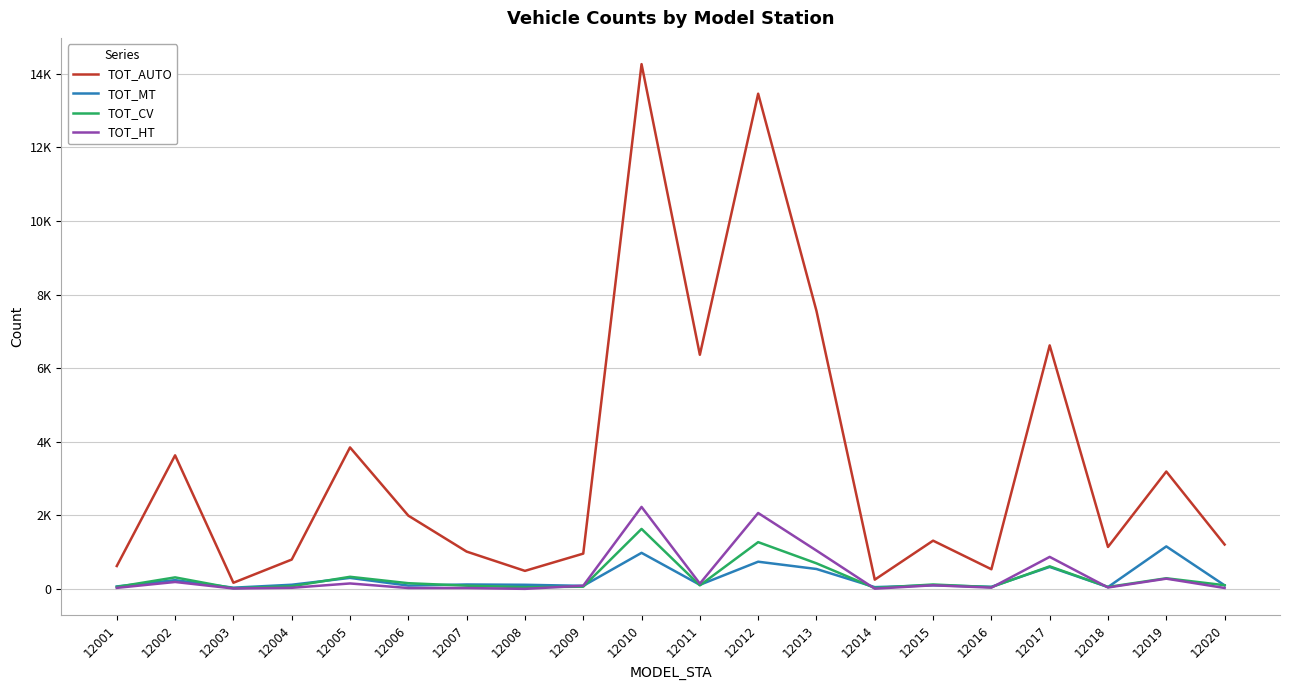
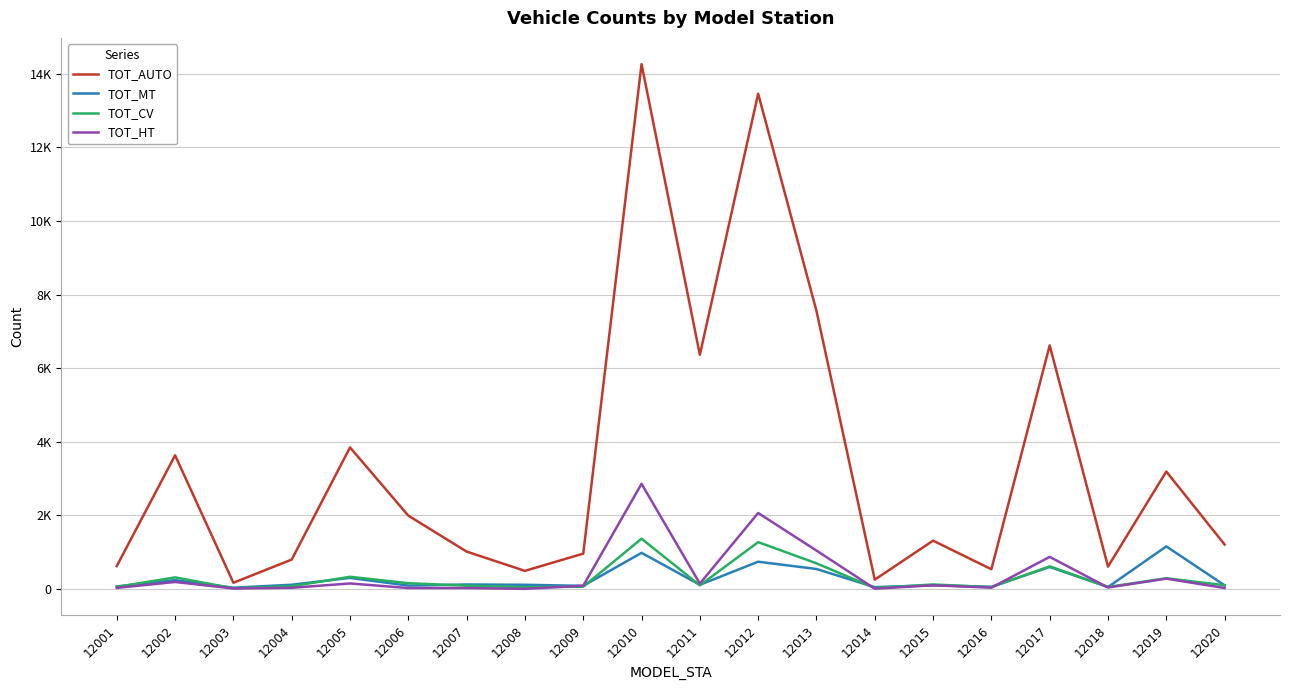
TOT_CV, 12010: 1600 -> 1400
TOT_HT, 12010: 2200 -> 2900
TOT_AUTO, 12018: 1100 -> 600
